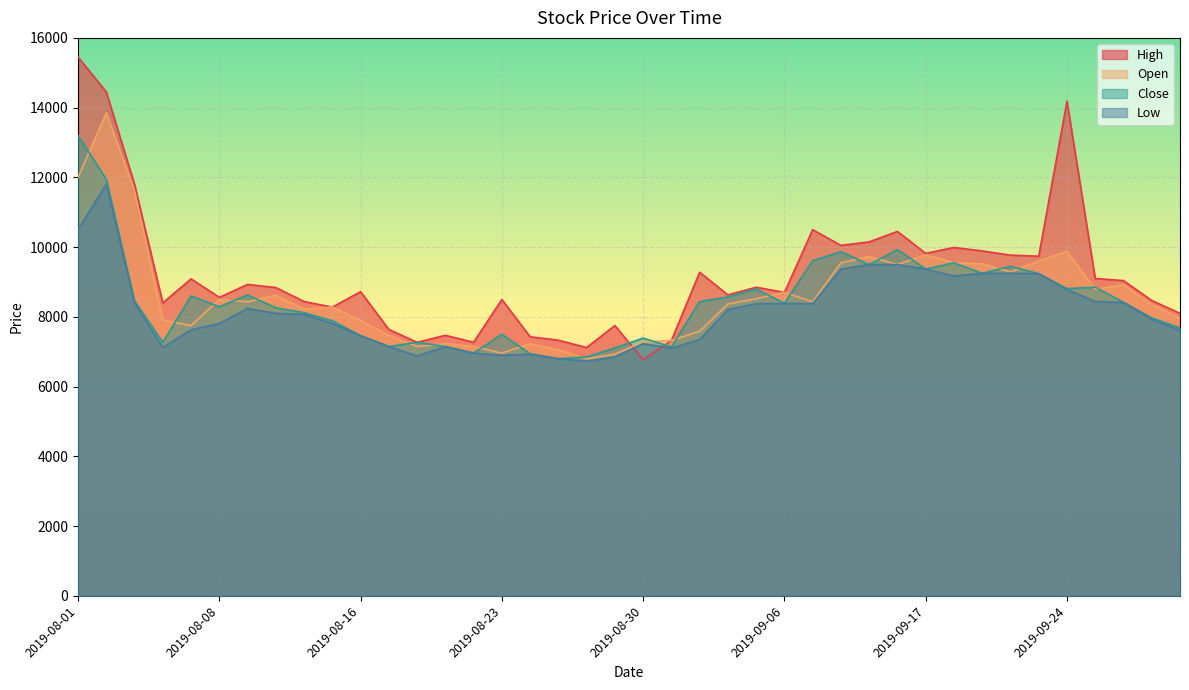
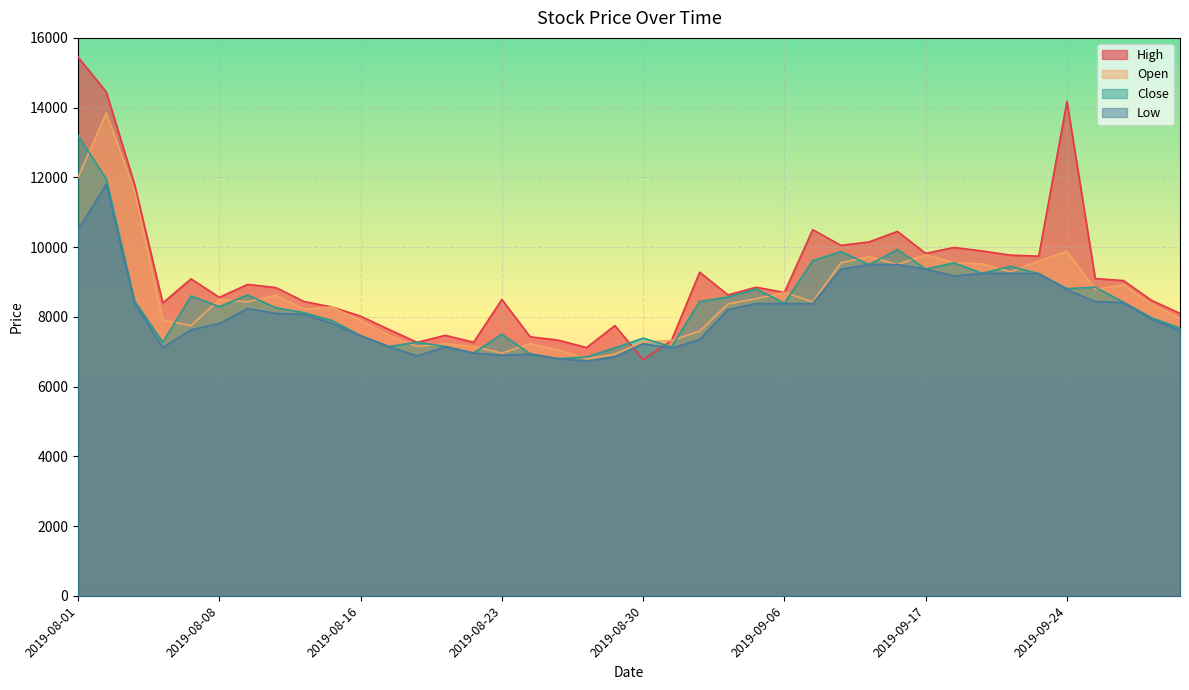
High, 2019-08-16: 8700 -> 8000
